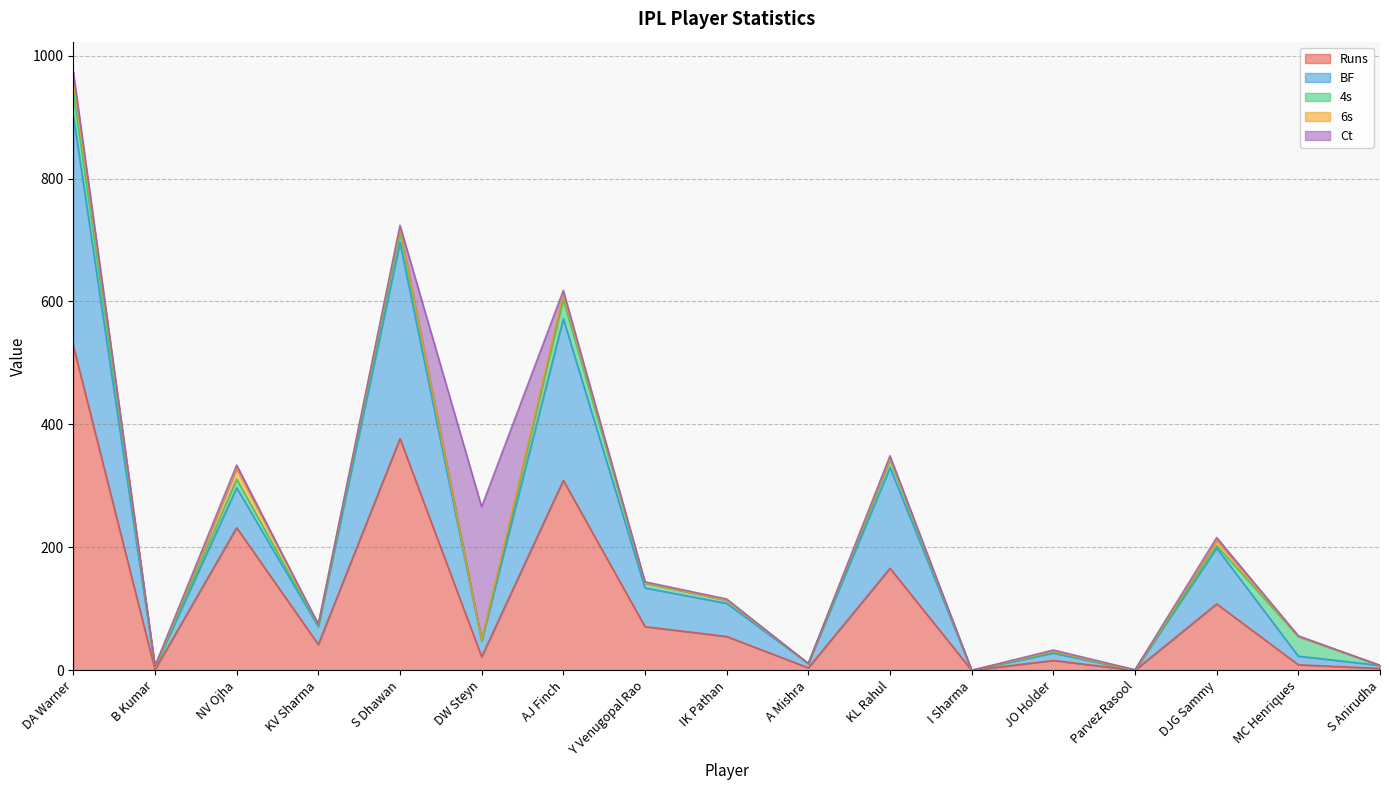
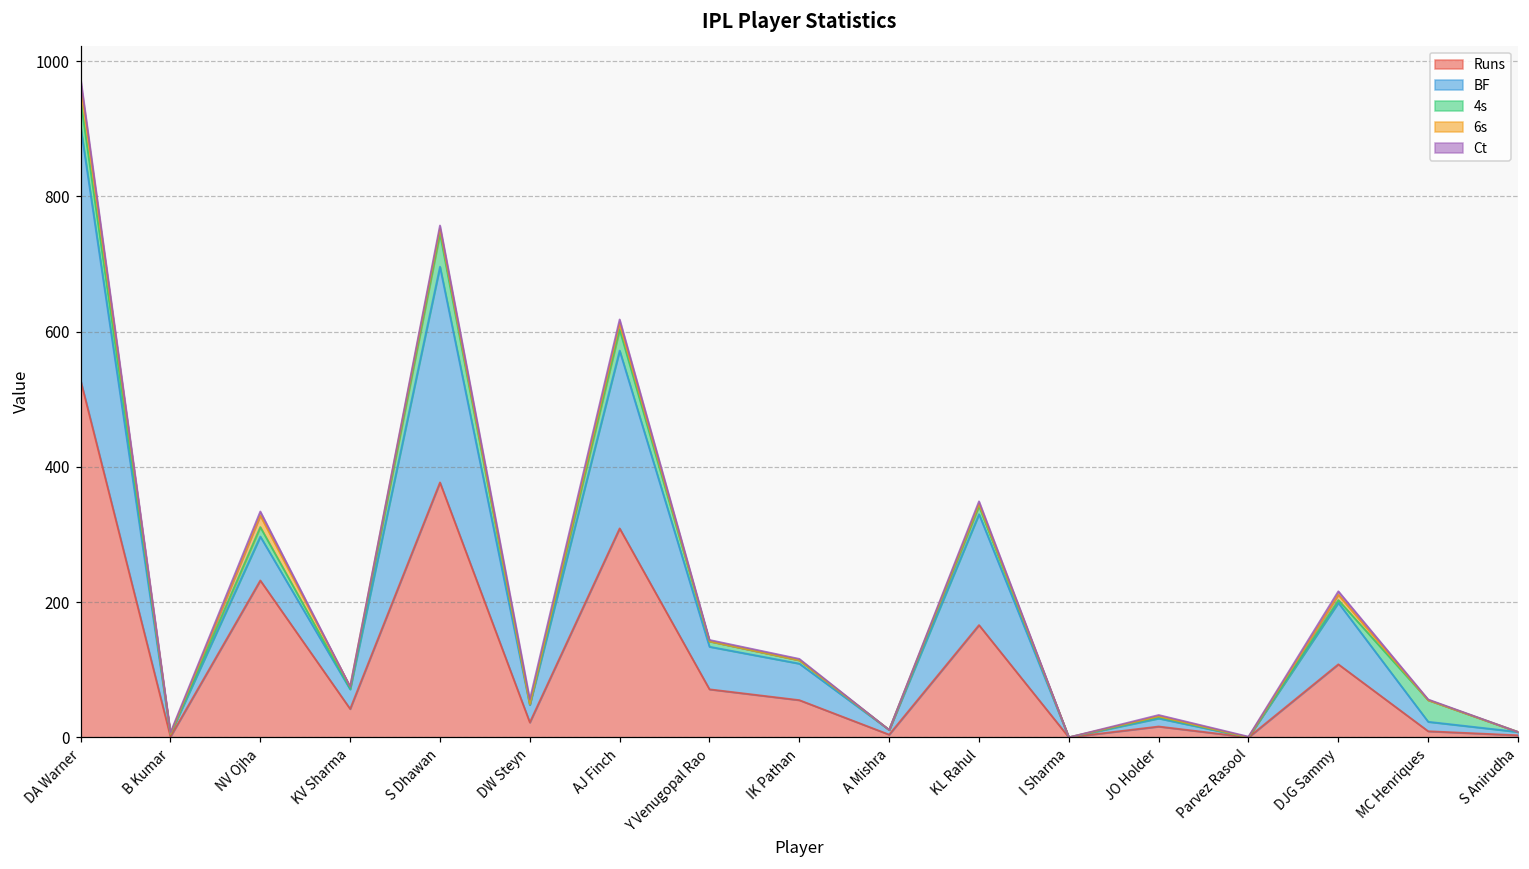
4s, S Dhawan: 20 -> 50
Ct, DW Steyn: 220 -> 10
